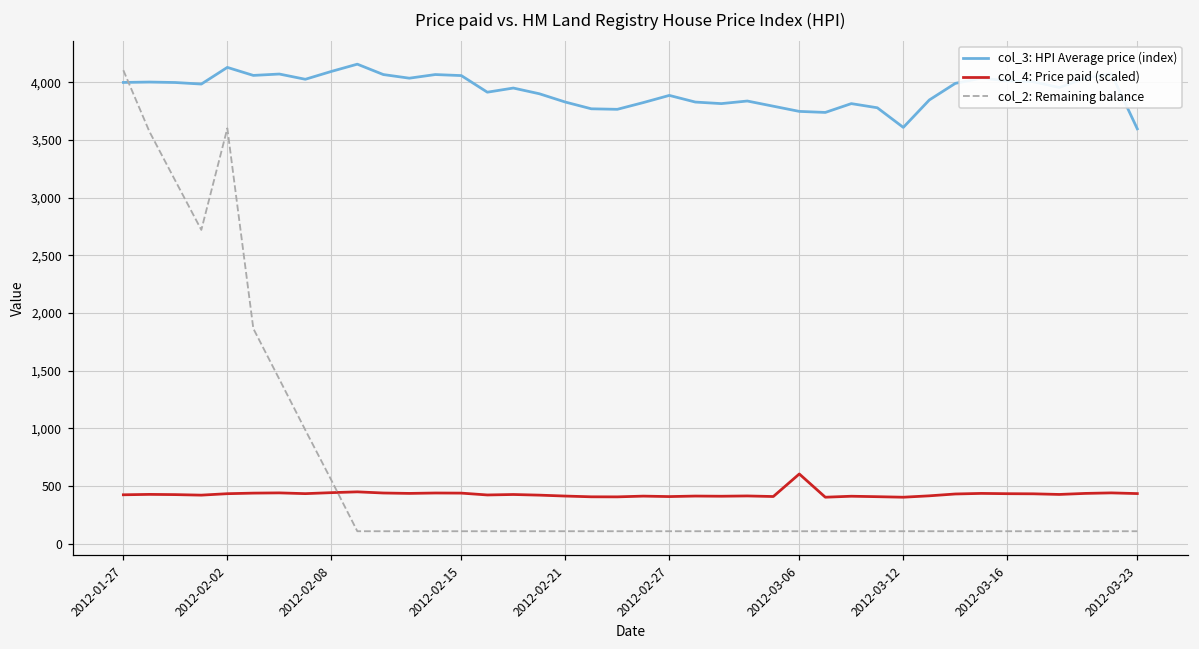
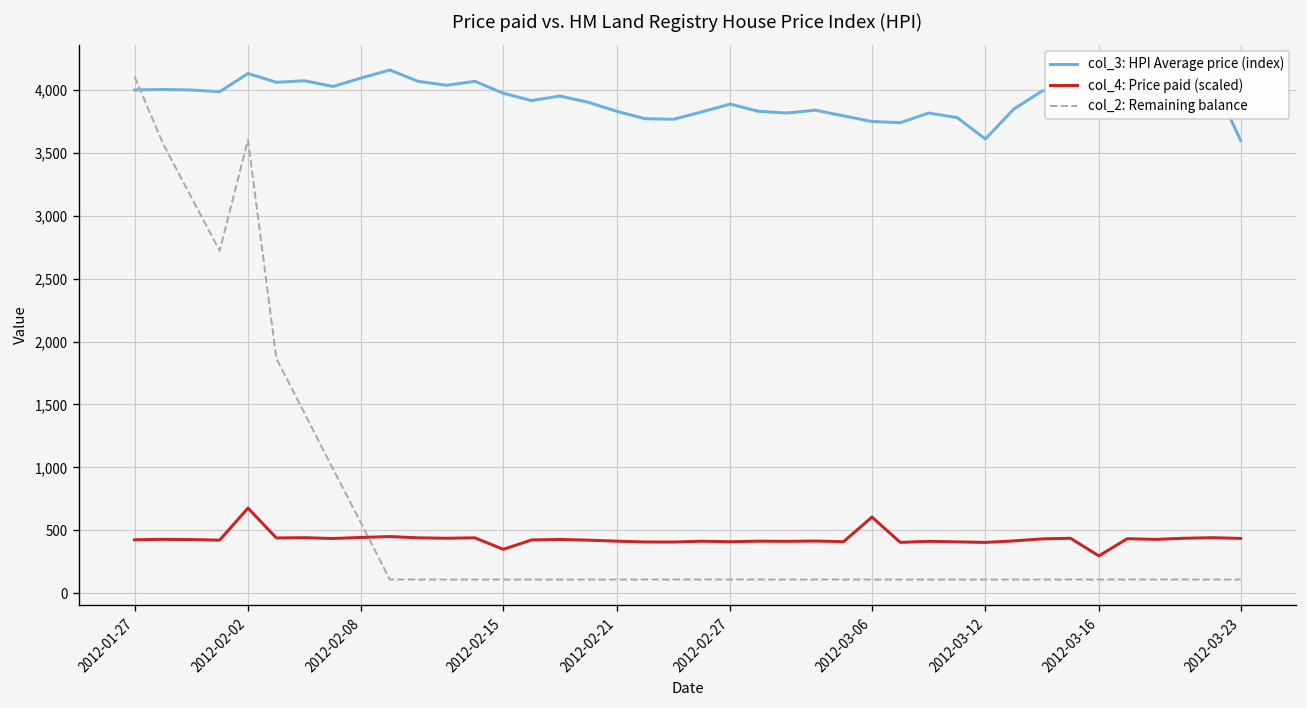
col_4: Price paid (scaled), 2012-02-02: 430 -> 680
col_3: HPI Average price (index), 2012-02-15: 4,060 -> 3,970
col_4: Price paid (scaled), 2012-02-15: 440 -> 350
col_4: Price paid (scaled), 2012-03-16: 430 -> 300
